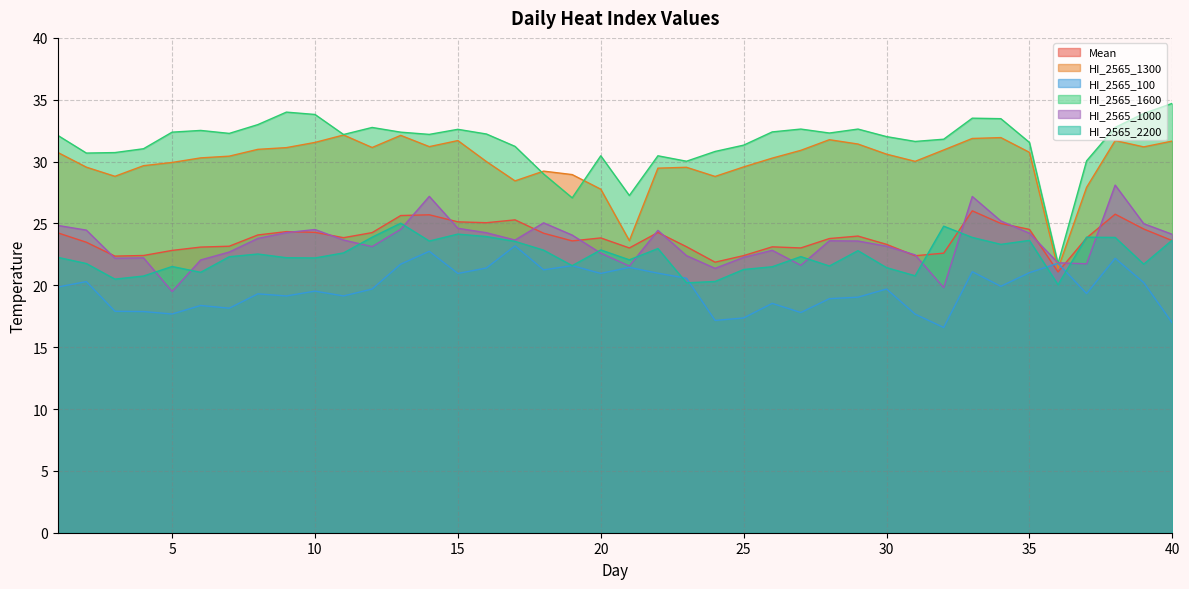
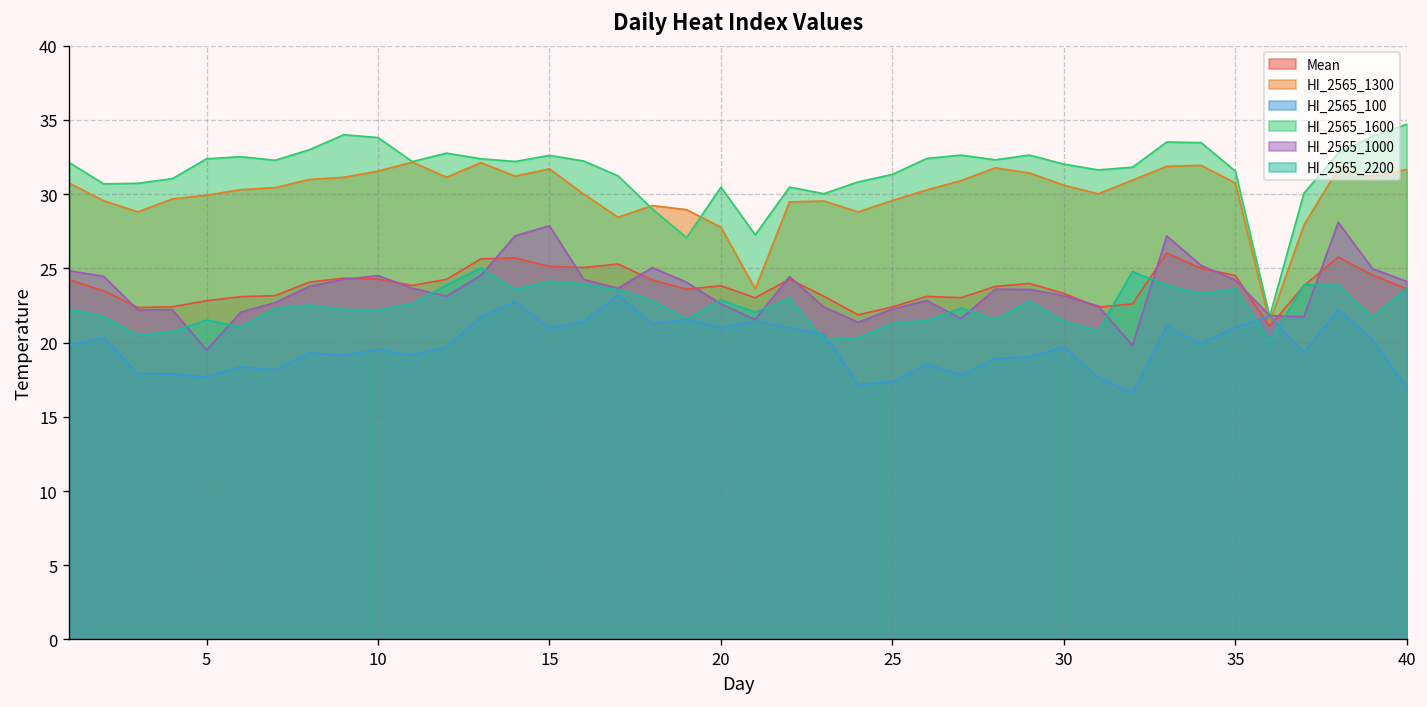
HI_2565_1000, 15: 24.6 -> 27.9
